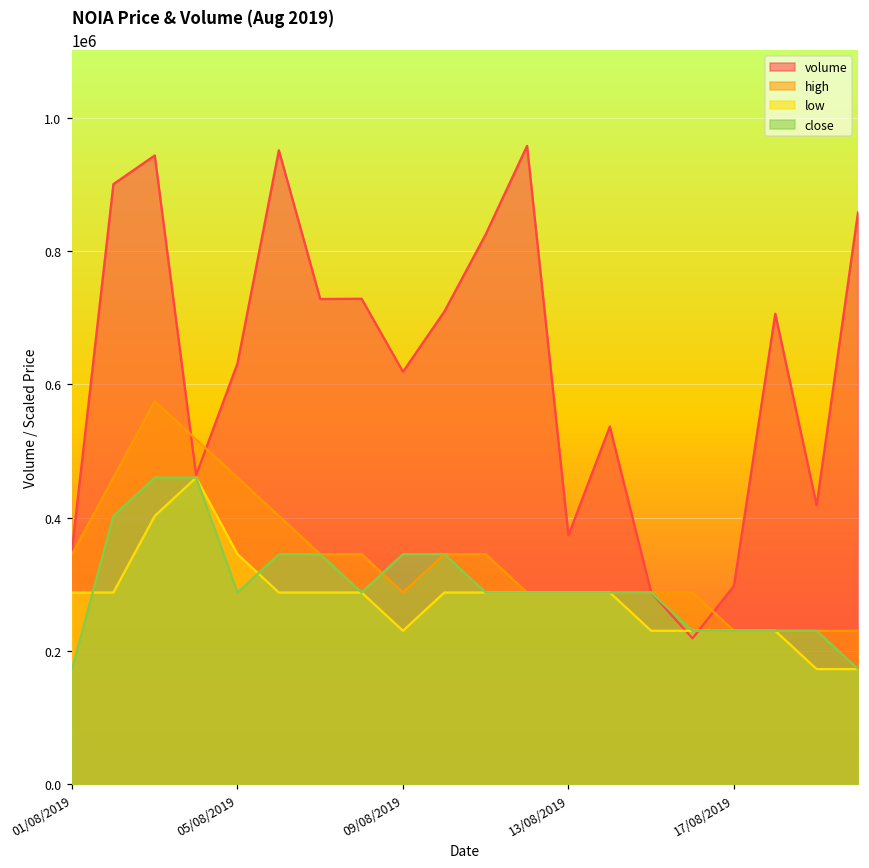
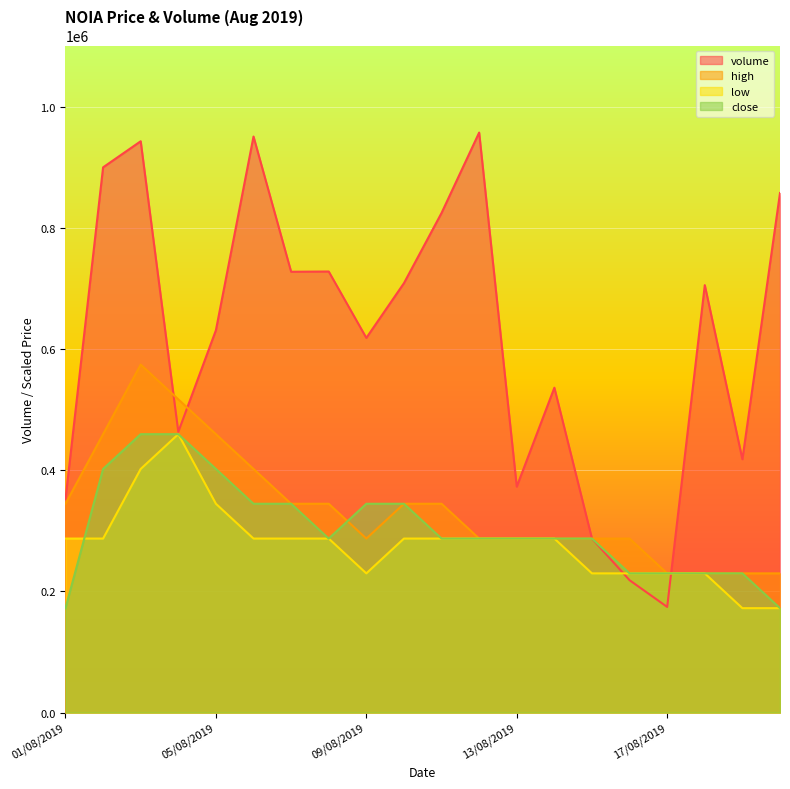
close, 05/08/2019: 290000 -> 400000
volume, 17/08/2019: 300000 -> 170000
